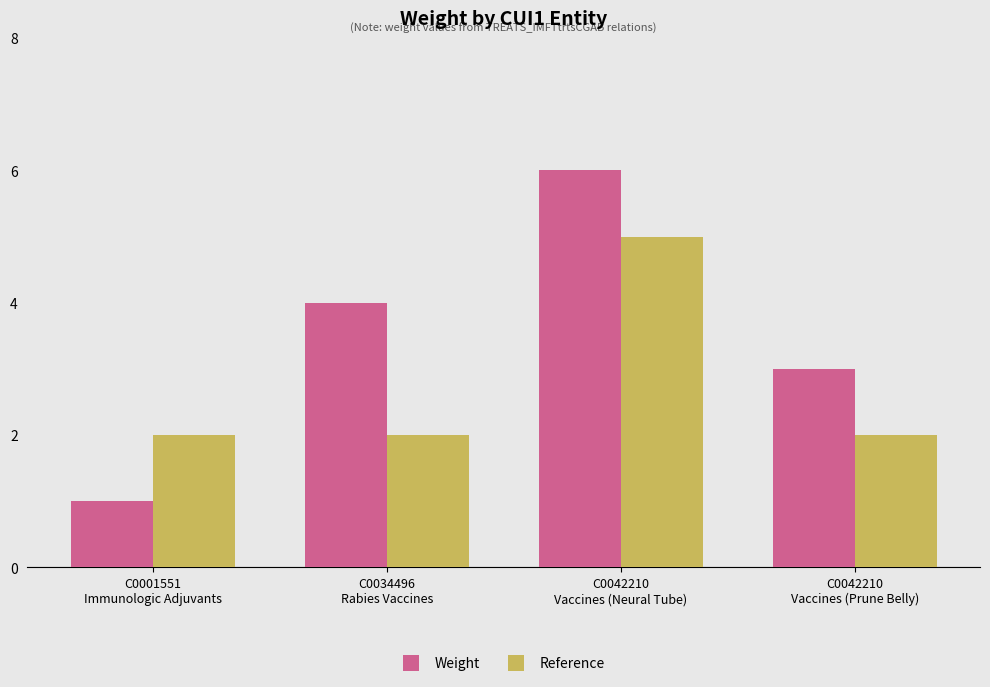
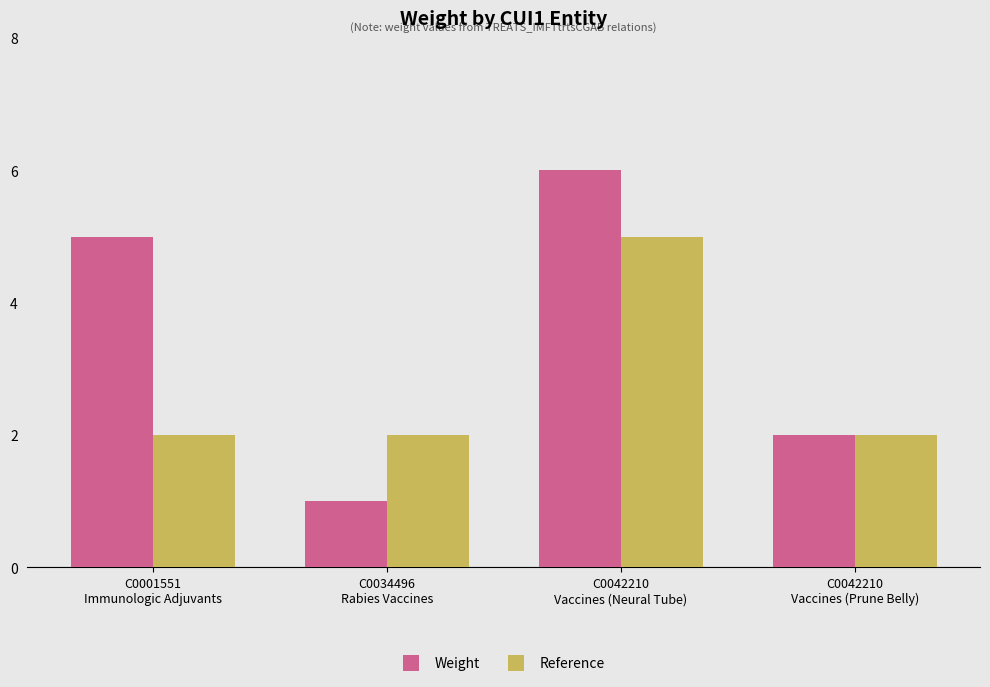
Weight, C0001551 Immunologic Adjuvants: 1 -> 5
Weight, C0034496 Rabies Vaccines: 4 -> 1
Weight, C0042210 Vaccines (Prune Belly): 3 -> 2
